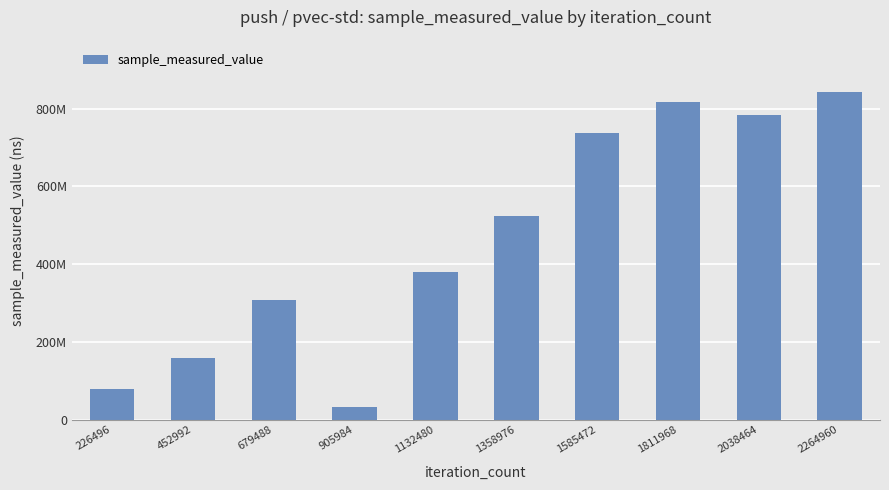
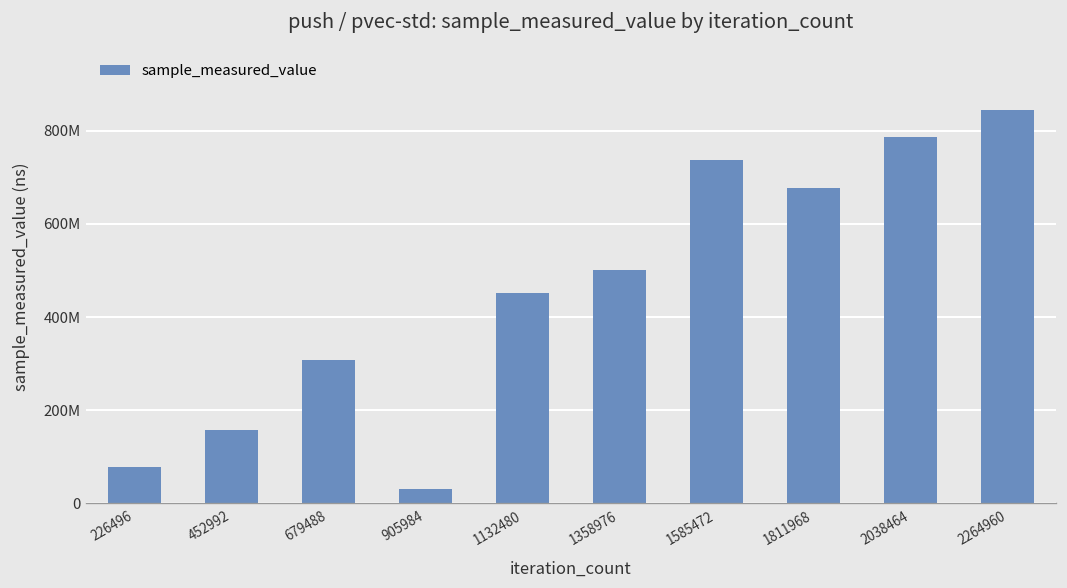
1132480: 380000000 -> 450000000
1358976: 520000000 -> 500000000
1811968: 820000000 -> 680000000
